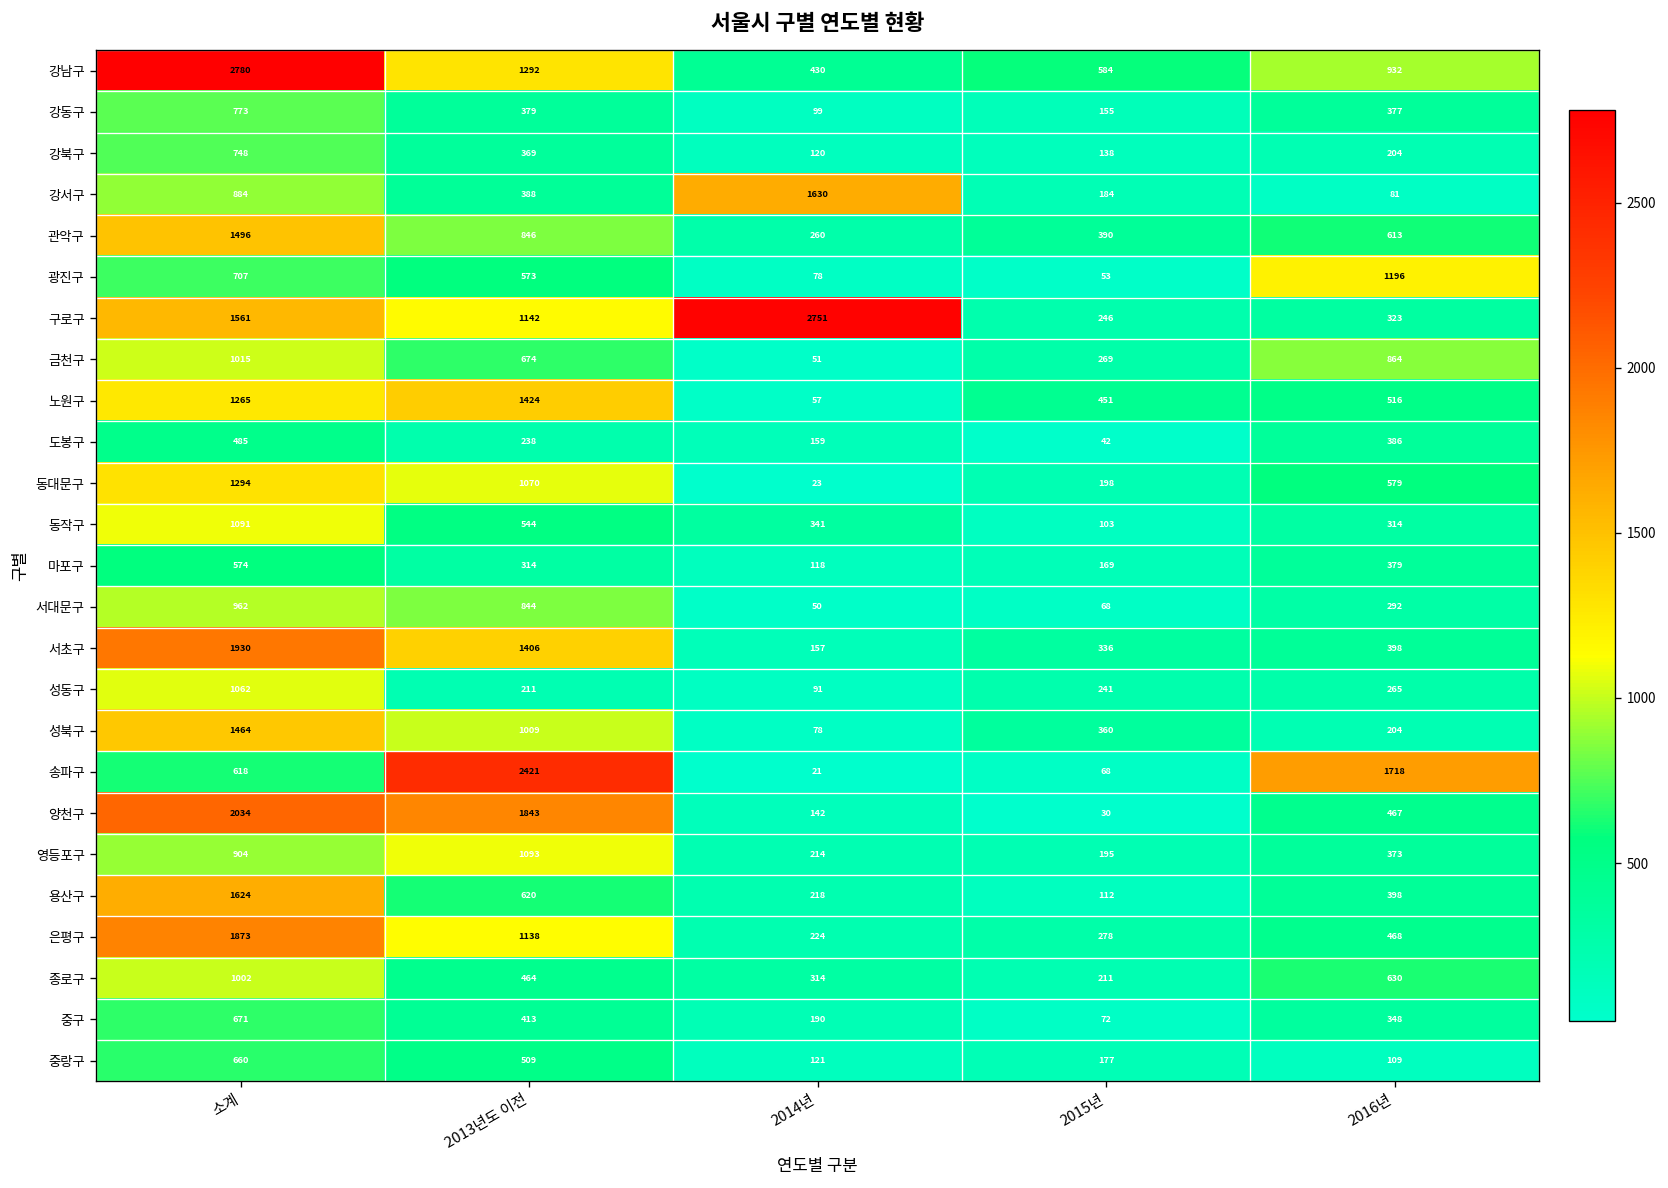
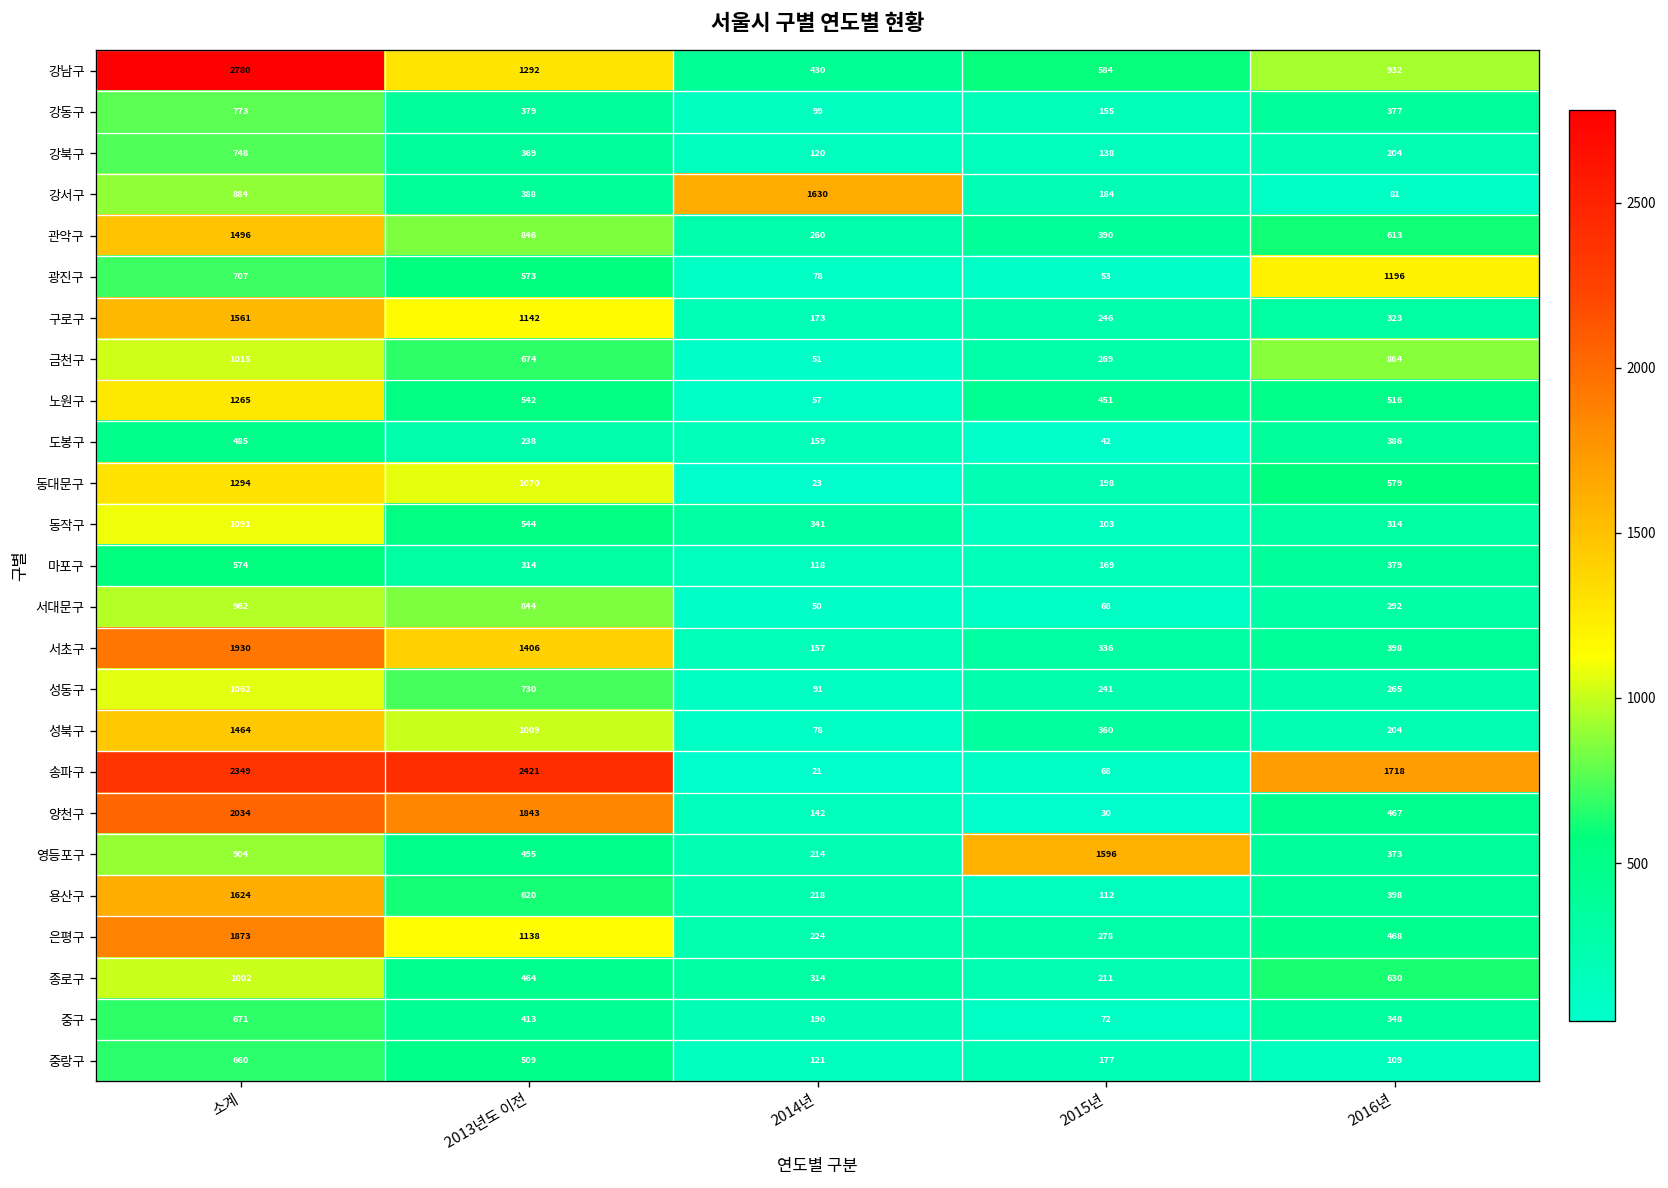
구로구, 2014년: 2751 -> 173
노원구, 2013년도 이전: 1424 -> 542
성동구, 2013년도 이전: 211 -> 730
송파구, 소계: 618 -> 2349
영등포구, 2013년도 이전: 1093 -> 495
영등포구, 2015년: 195 -> 1596
